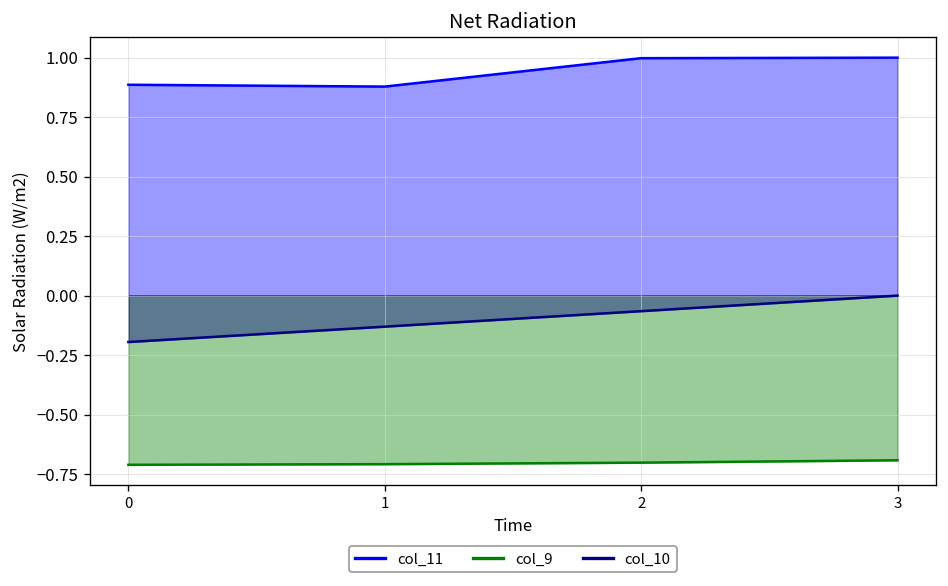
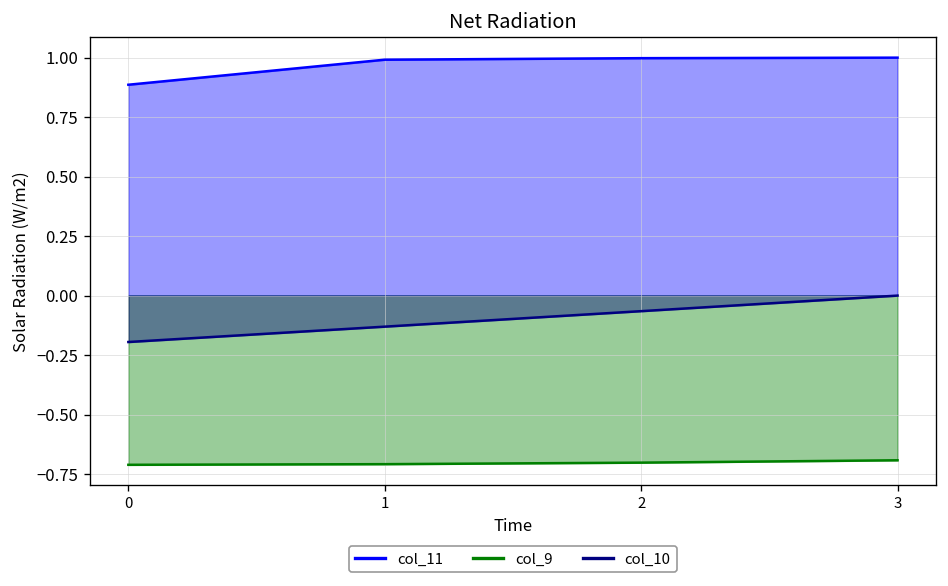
col_11, 1: 0.88 -> 0.99
